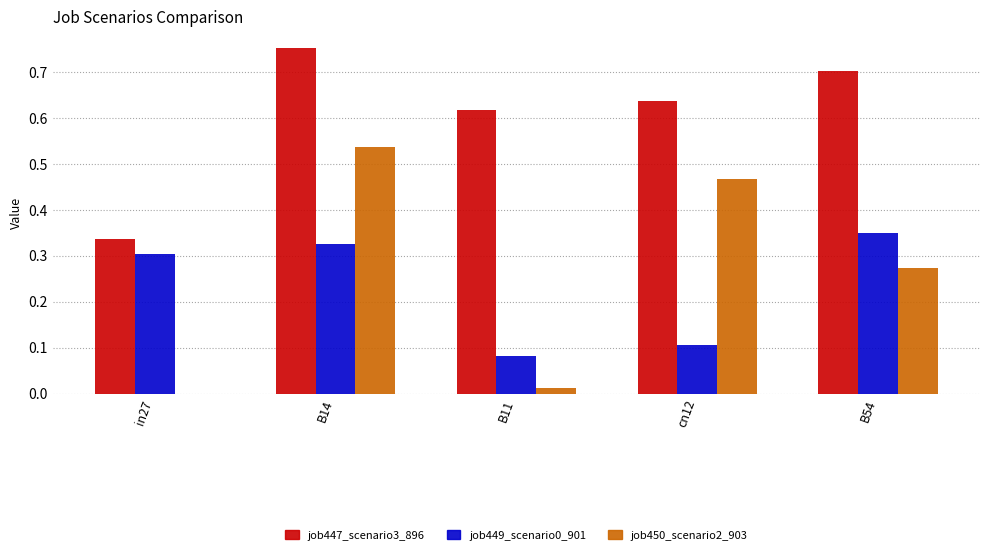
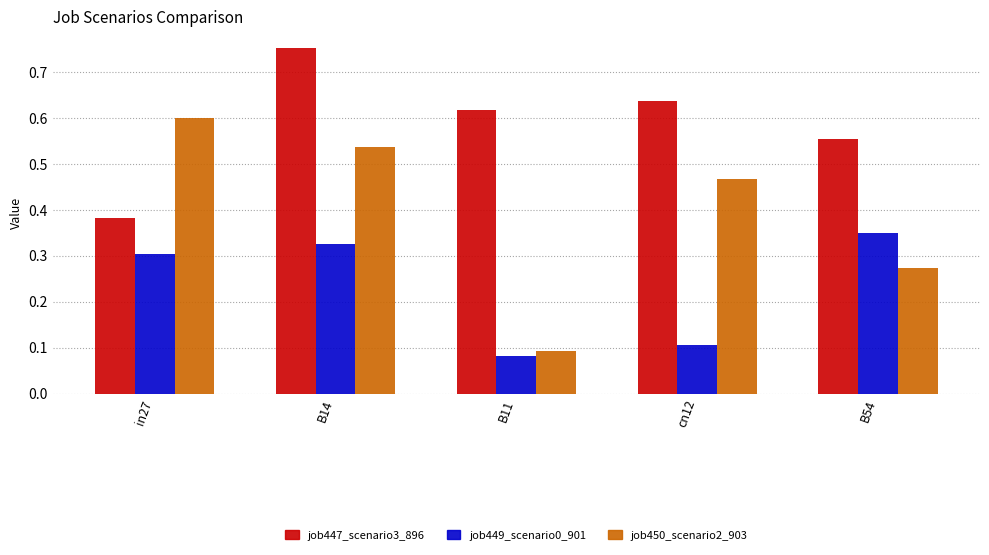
job447_scenario3_896, in27: 0.34 -> 0.38
job450_scenario2_903, in27: 0.0 -> 0.6
job450_scenario2_903, B11: 0.01 -> 0.09
job447_scenario3_896, B54: 0.70 -> 0.55
